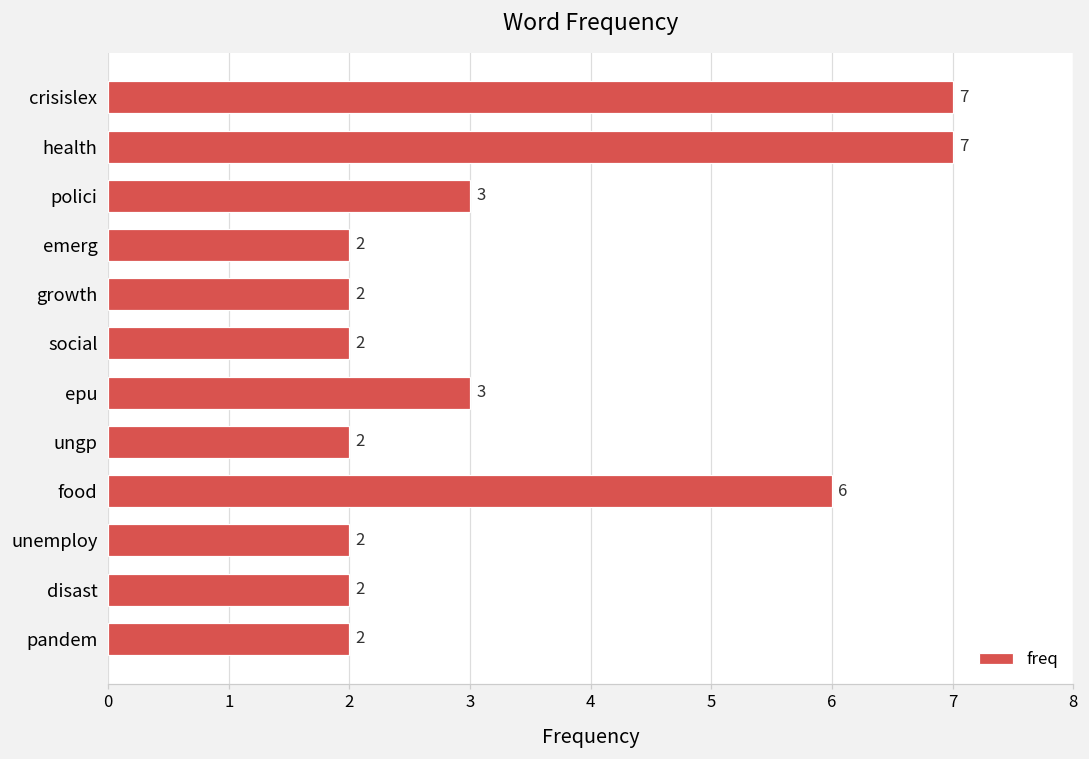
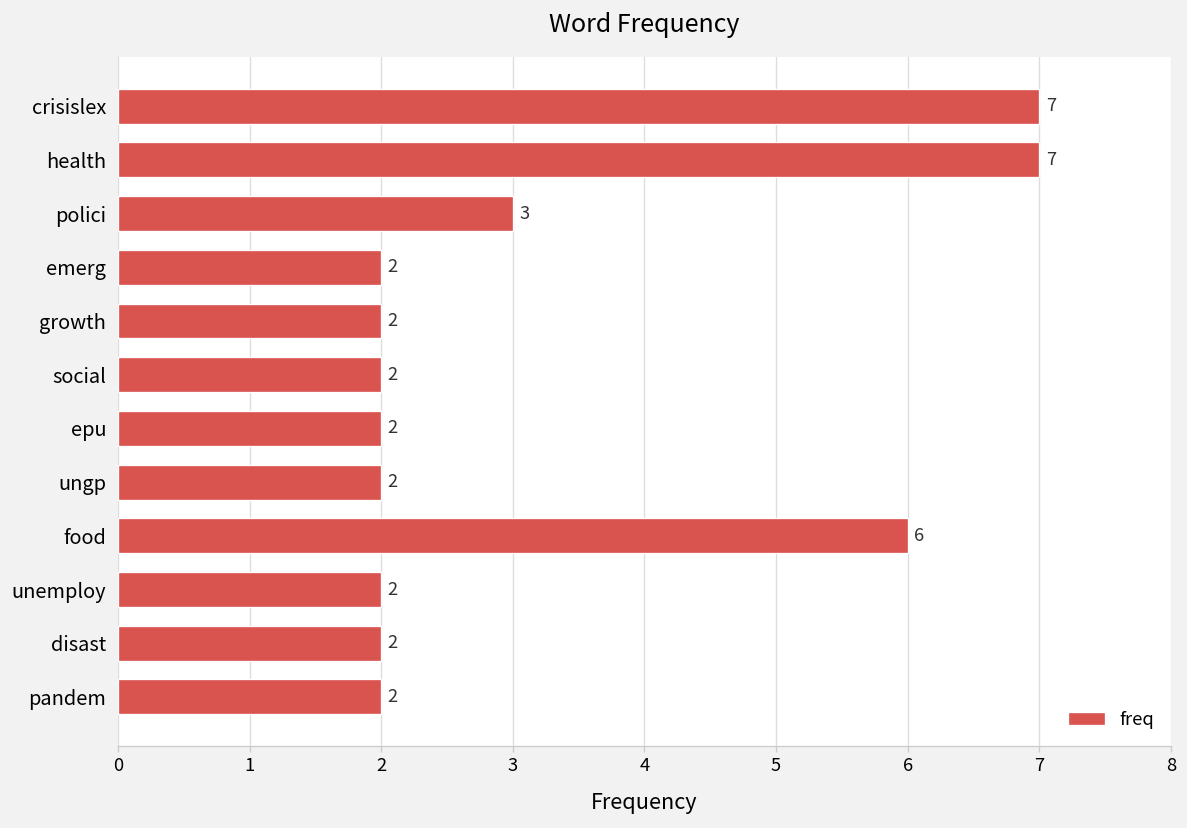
epu: 3 -> 2
